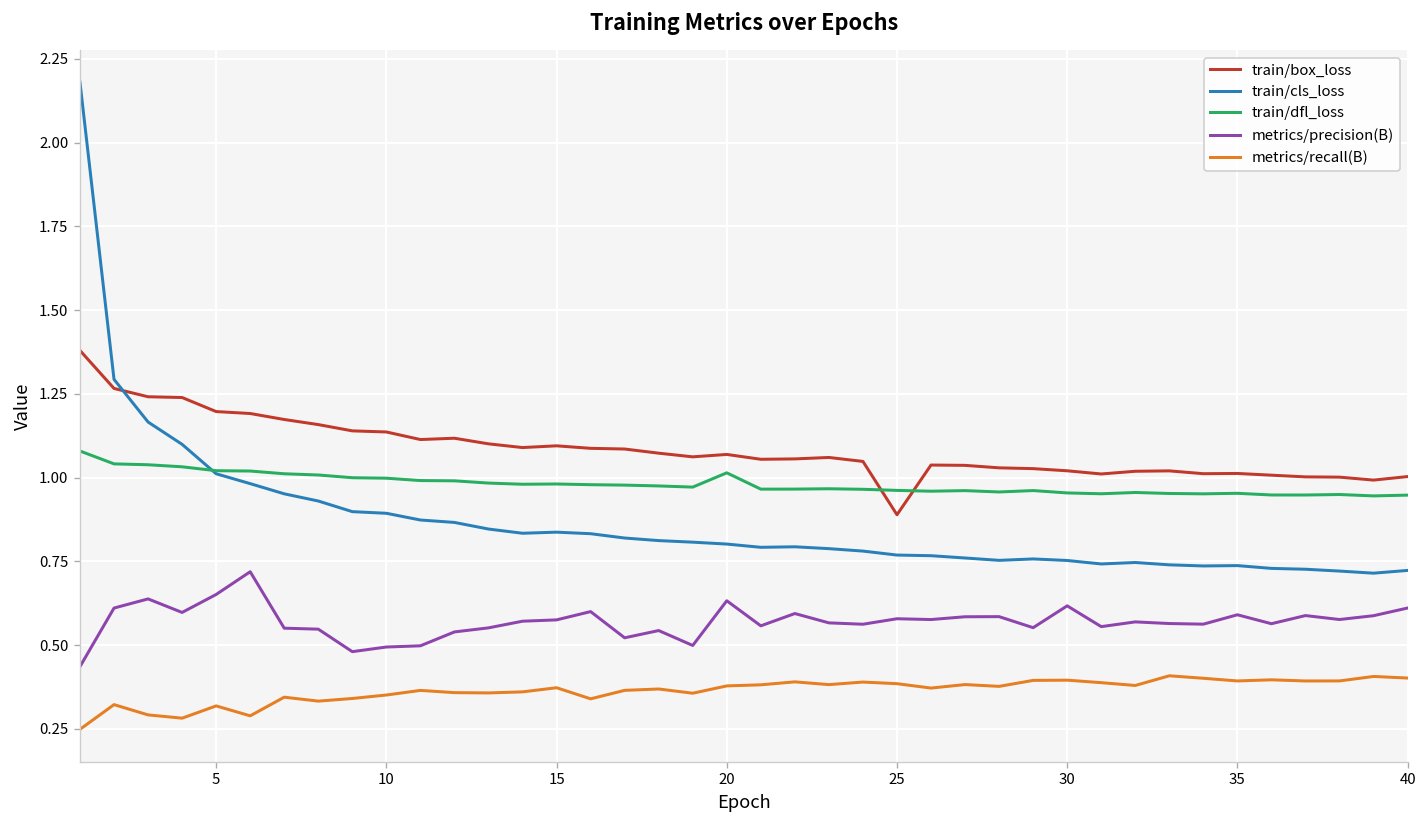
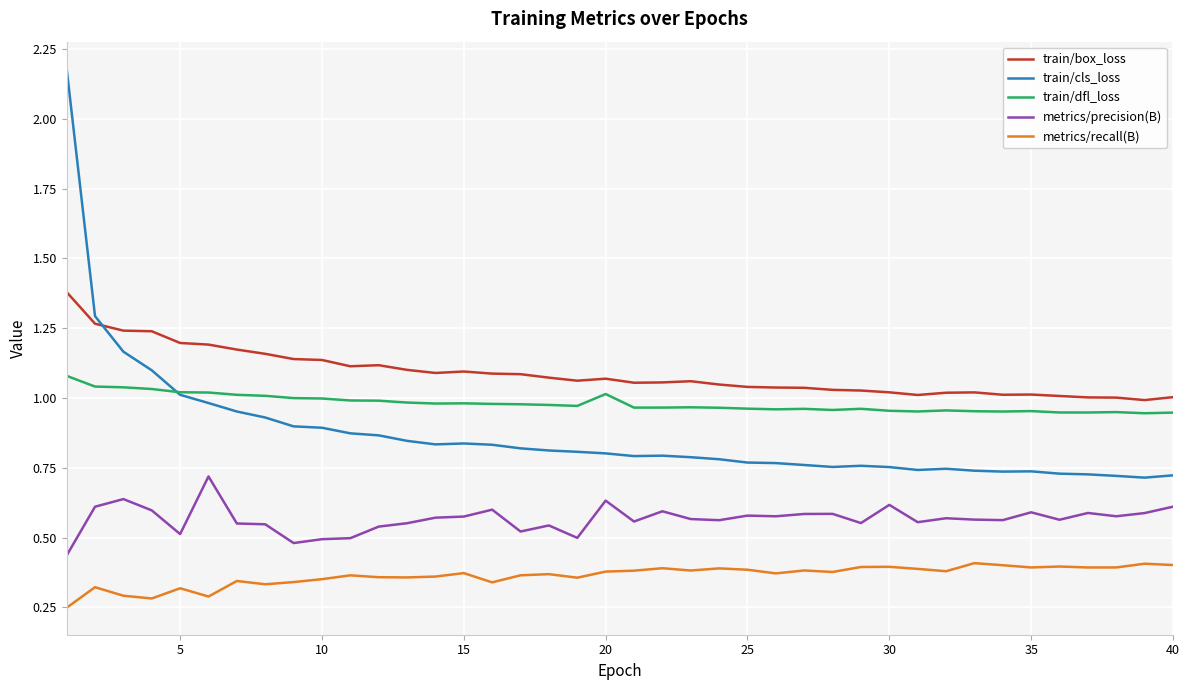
metrics/precision(B), 5: 0.65 -> 0.51
train/box_loss, 25: 0.89 -> 1.04
